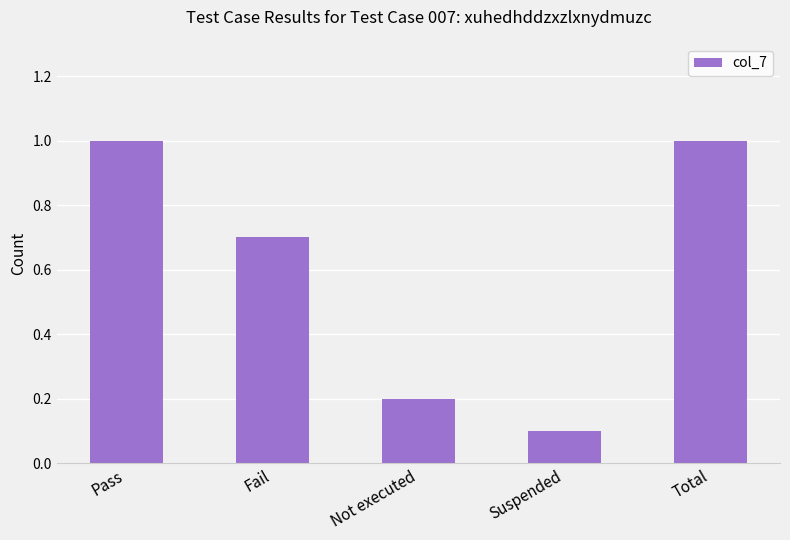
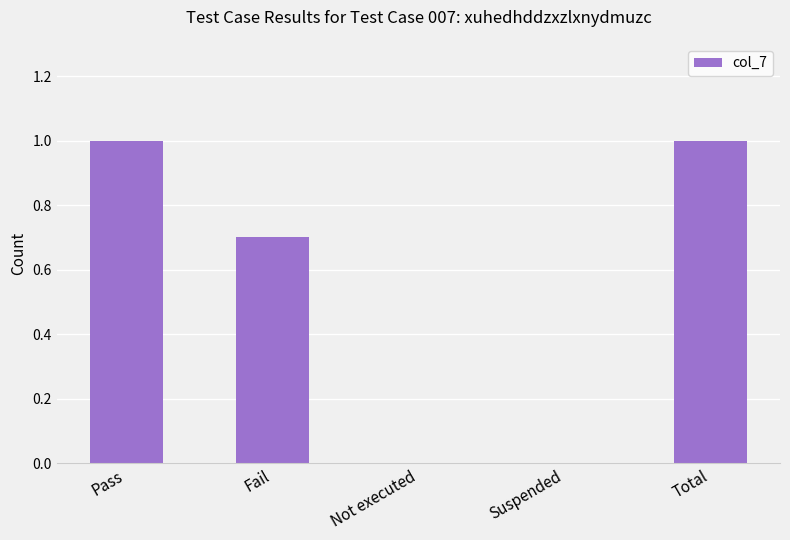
Not executed: 0.2 -> 0.0
Suspended: 0.1 -> 0.0
